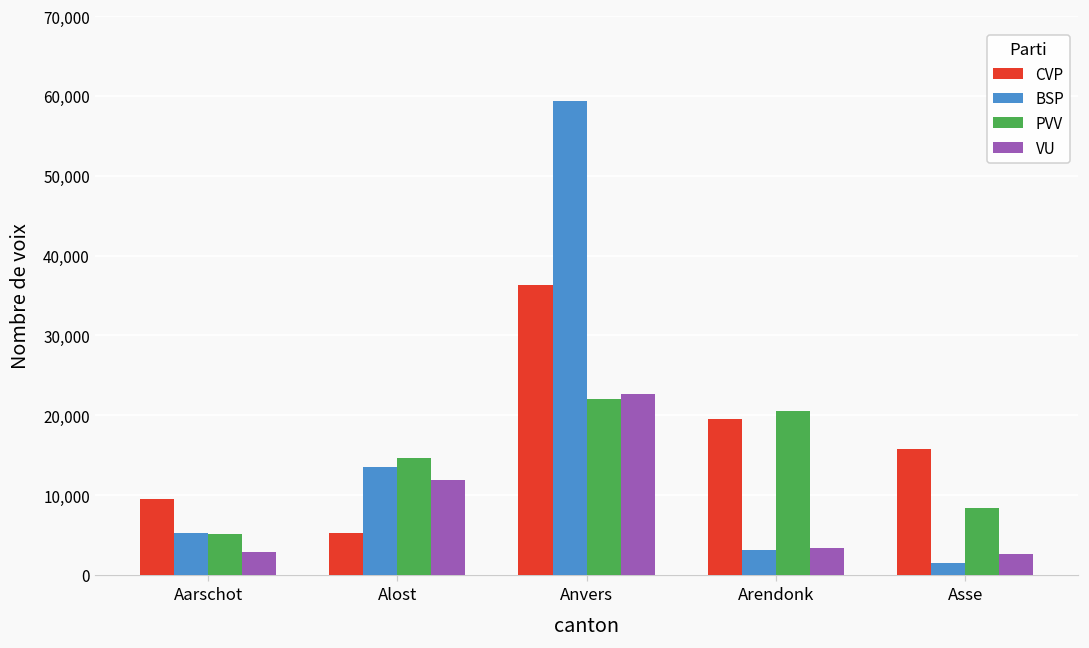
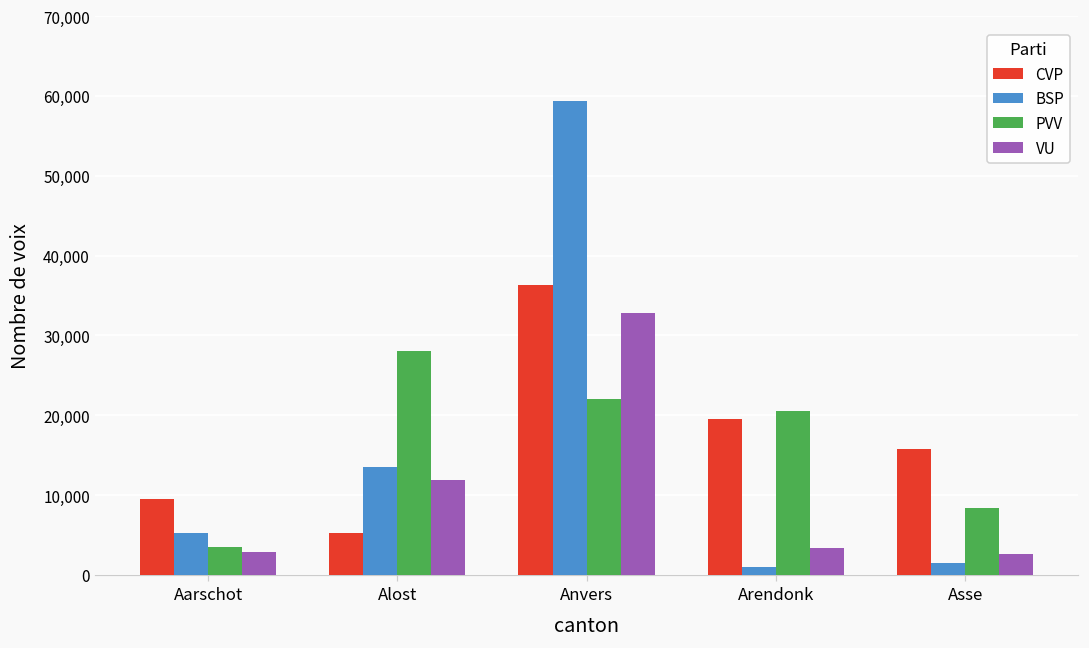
PVV, Aarschot: 5,000 -> 4,000
PVV, Alost: 15,000 -> 28,000
VU, Anvers: 23,000 -> 33,000
BSP, Arendonk: 3,000 -> 1,000
